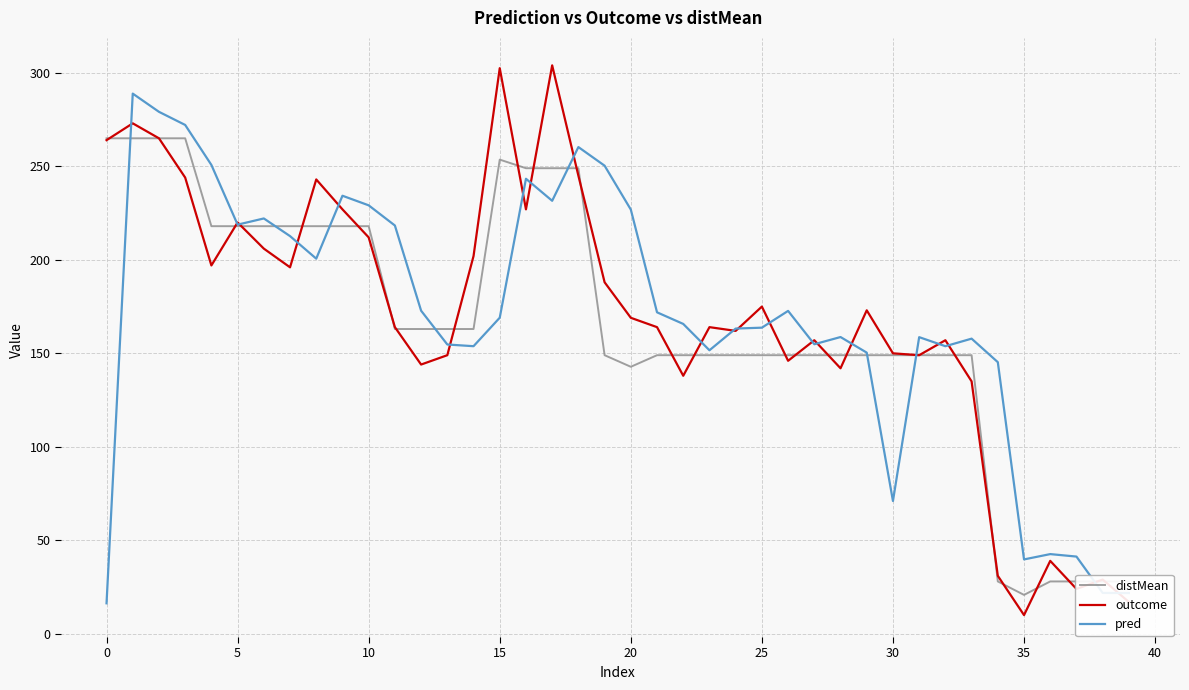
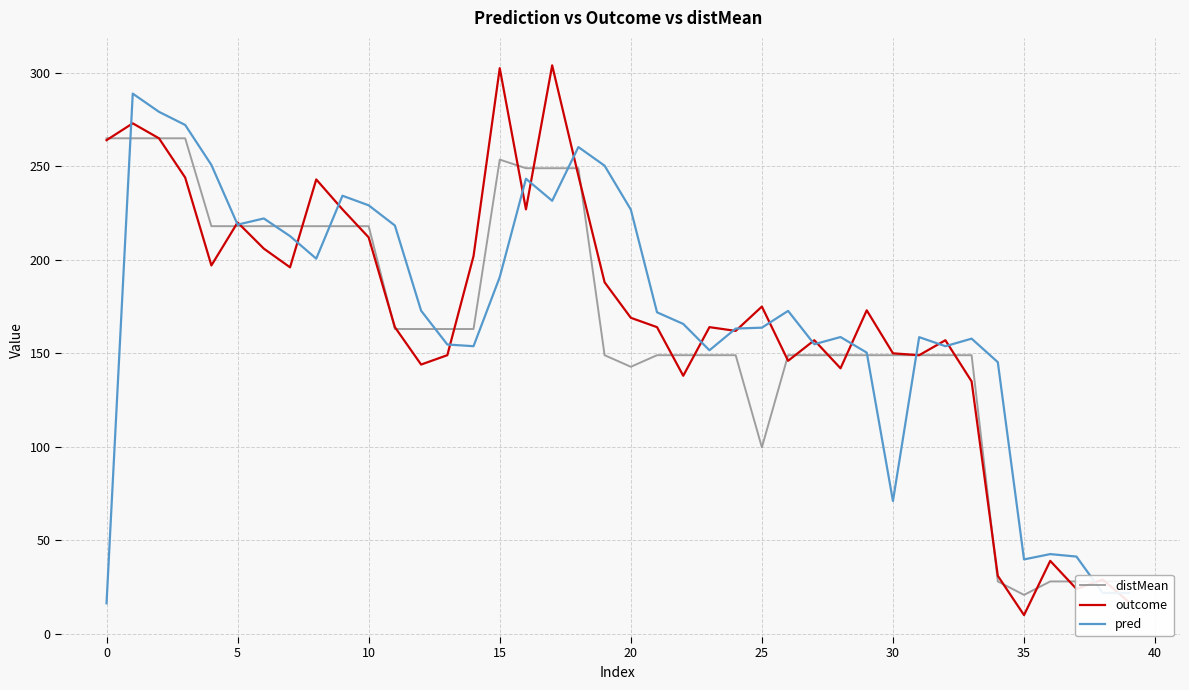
pred, 15: 169 -> 191
distMean, 25: 149 -> 100
